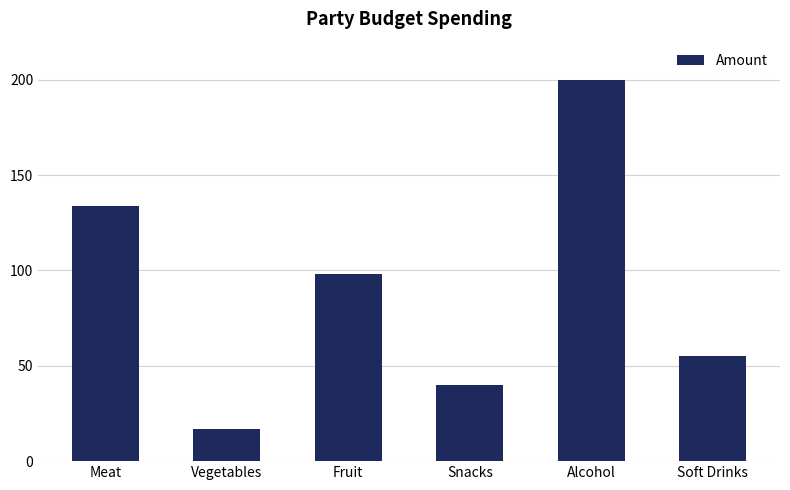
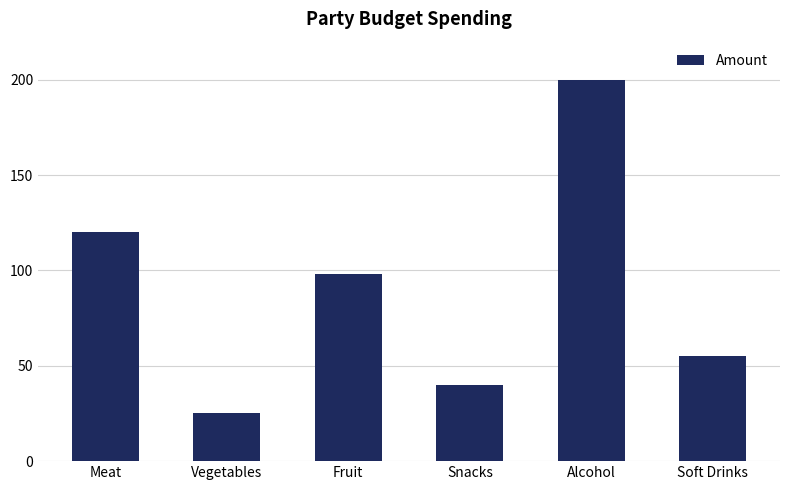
Meat: 134 -> 120
Vegetables: 17 -> 25
